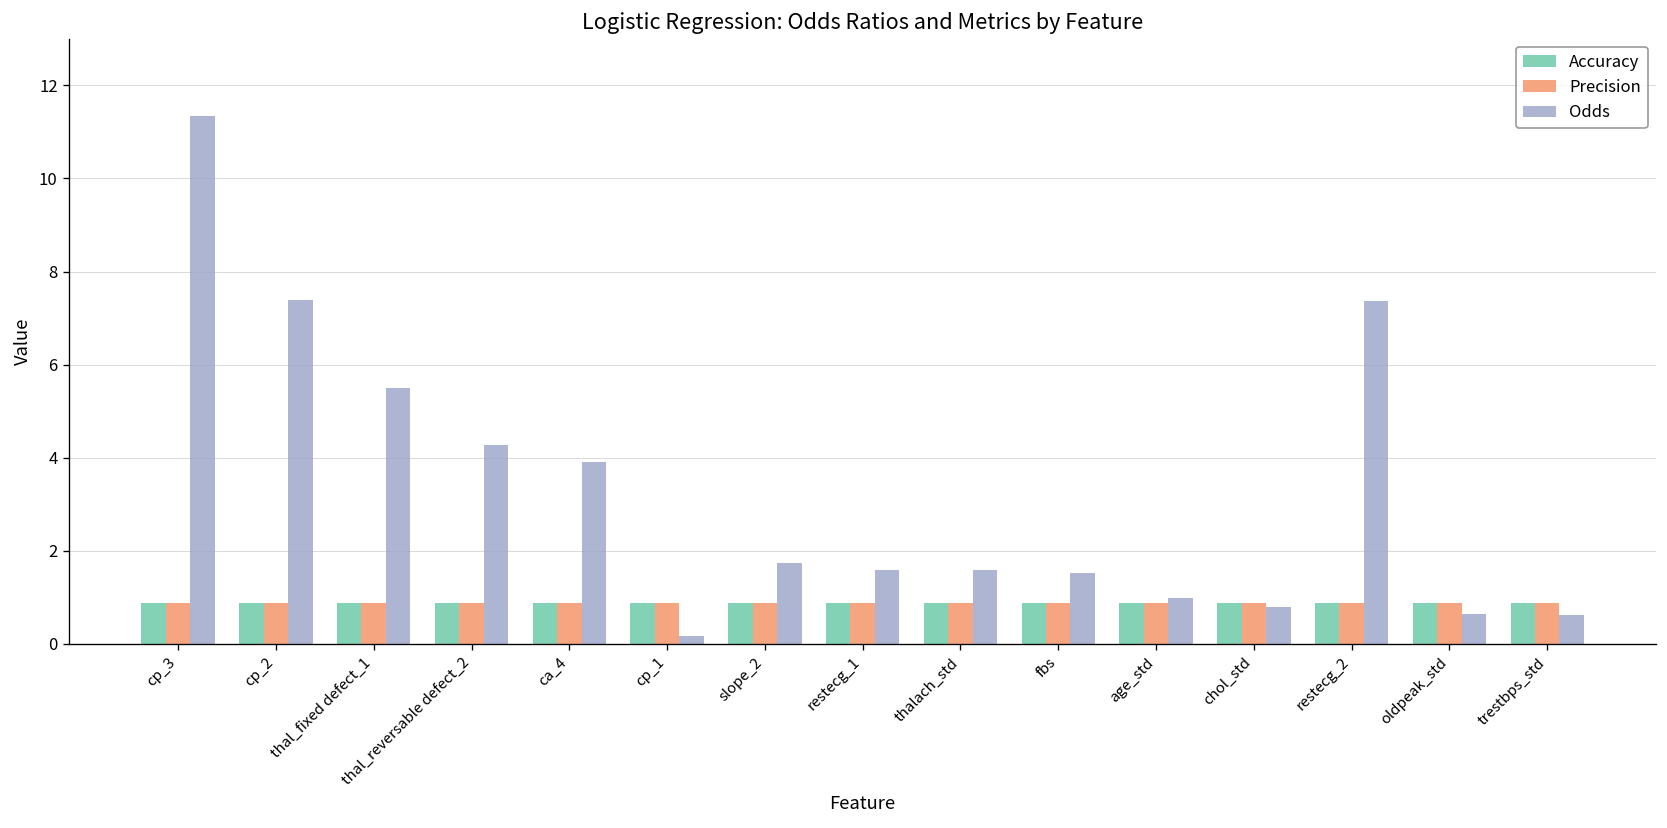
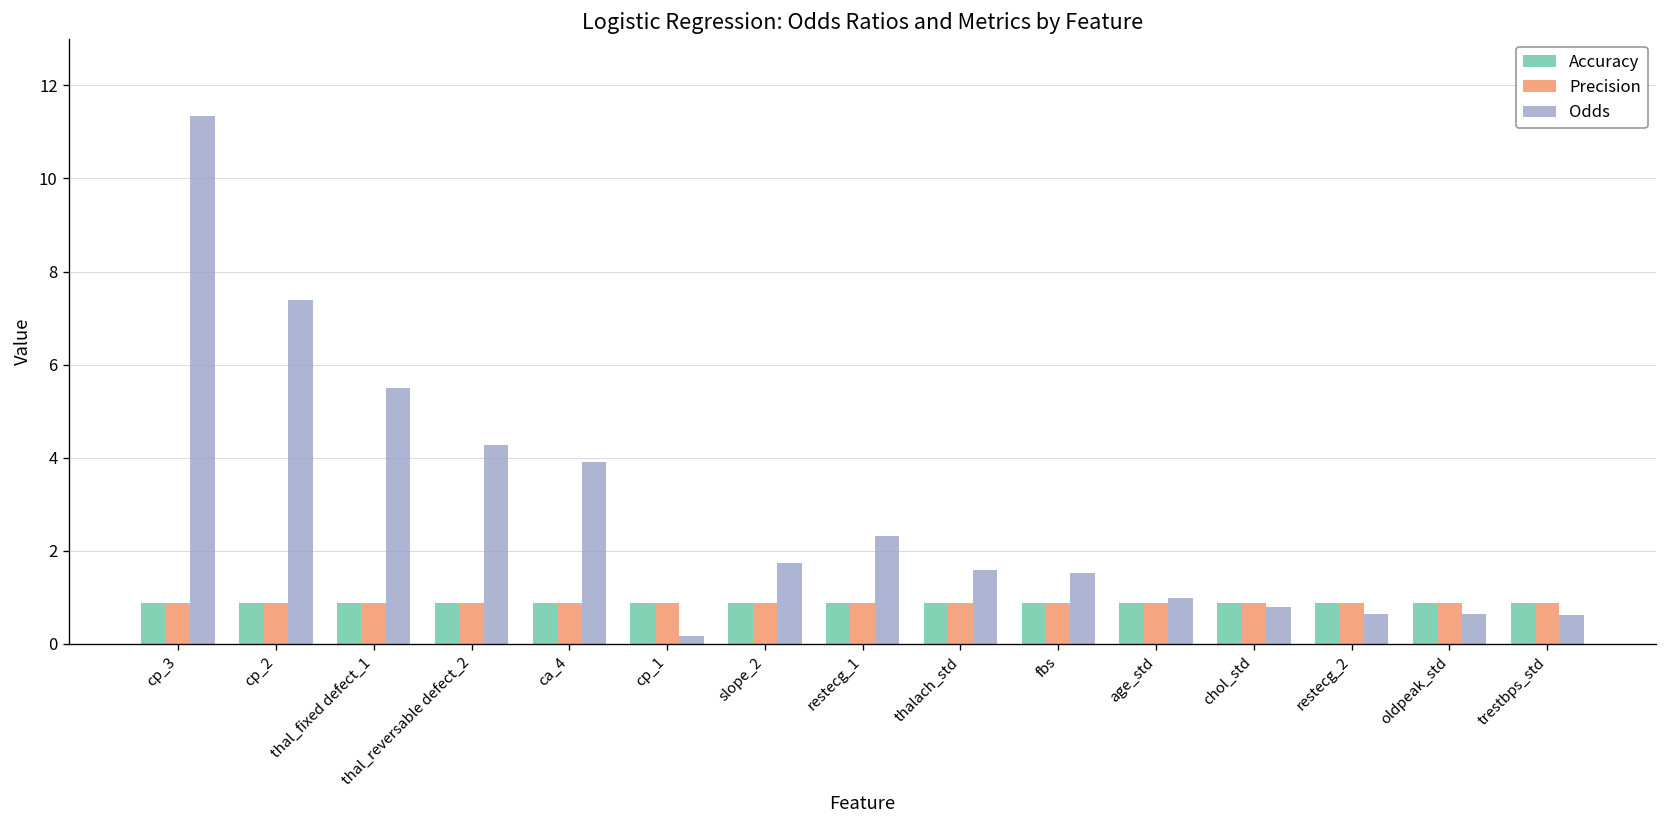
Odds, restecg_1: 1.6 -> 2.3
Odds, restecg_2: 7.4 -> 0.6
